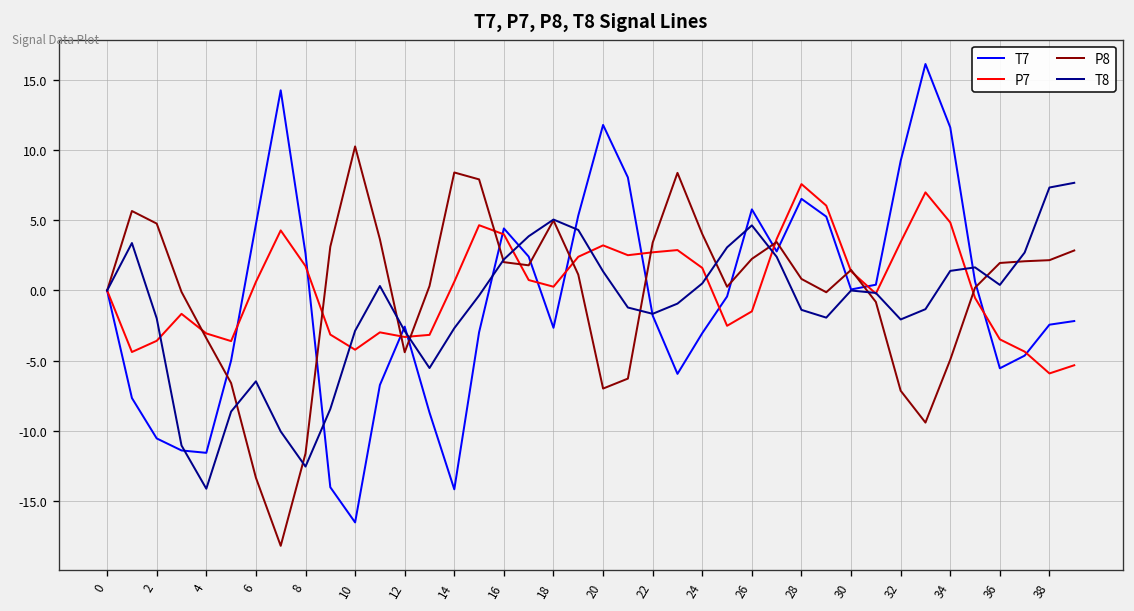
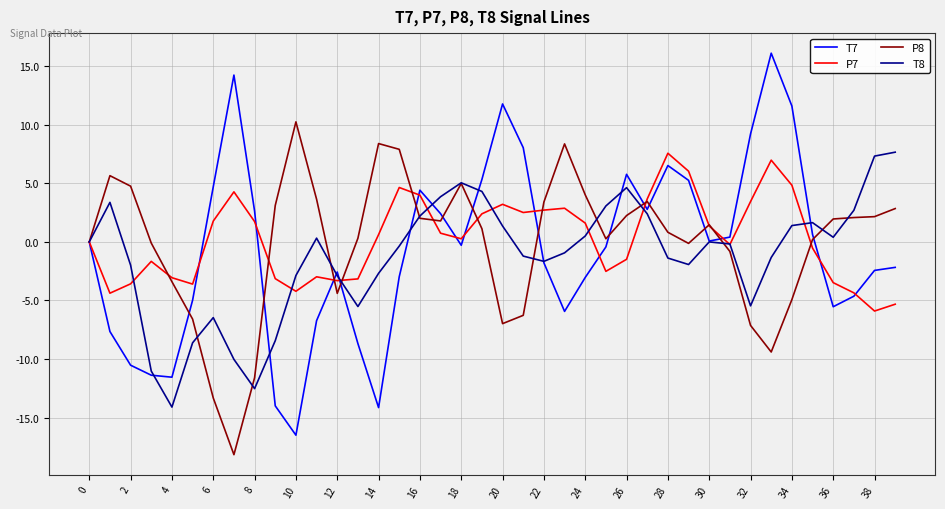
P7, 6: 0.6 -> 1.8
T7, 18: -2.7 -> -0.3
T8, 32: -2.1 -> -5.5
